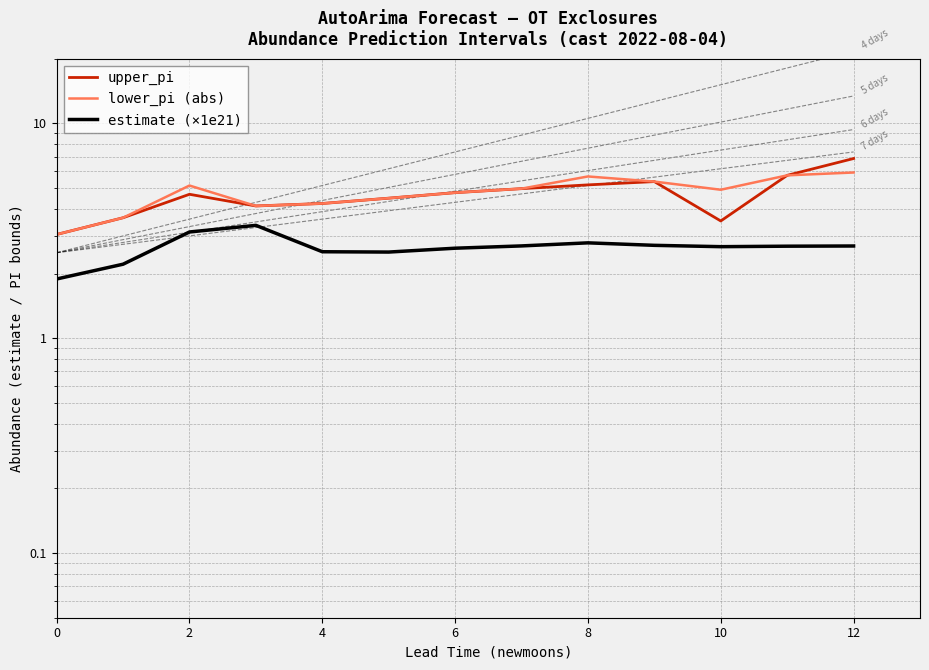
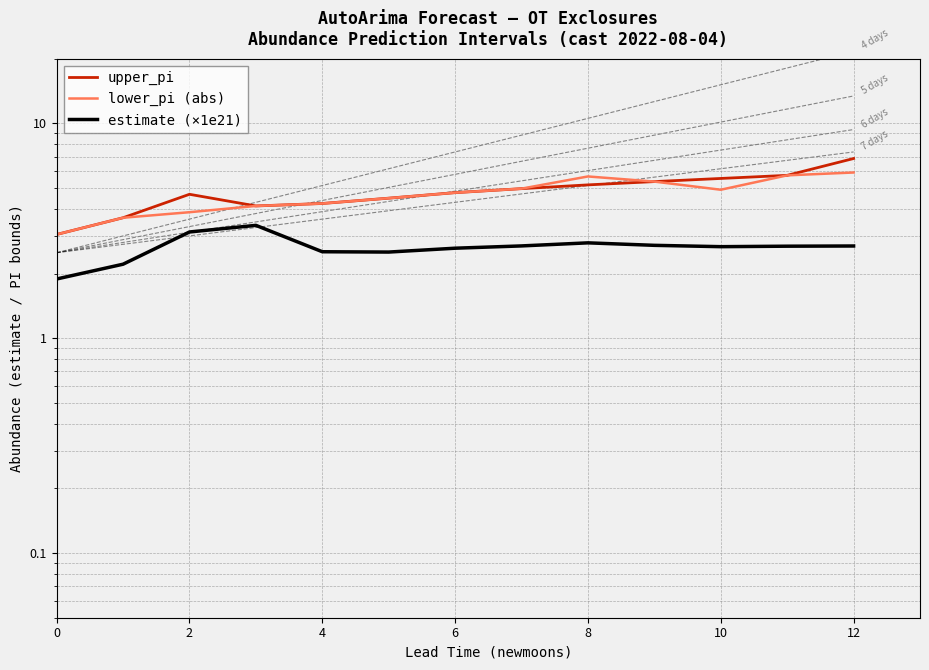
lower_pi (abs), 2: 5.1 -> 3.9
upper_pi, 10: 3.5 -> 5.5
